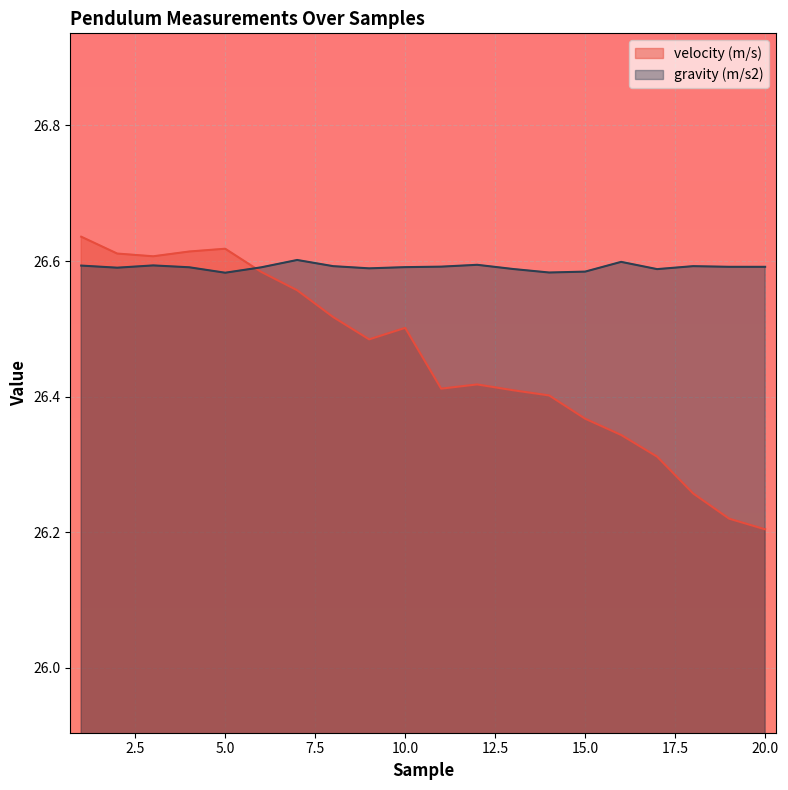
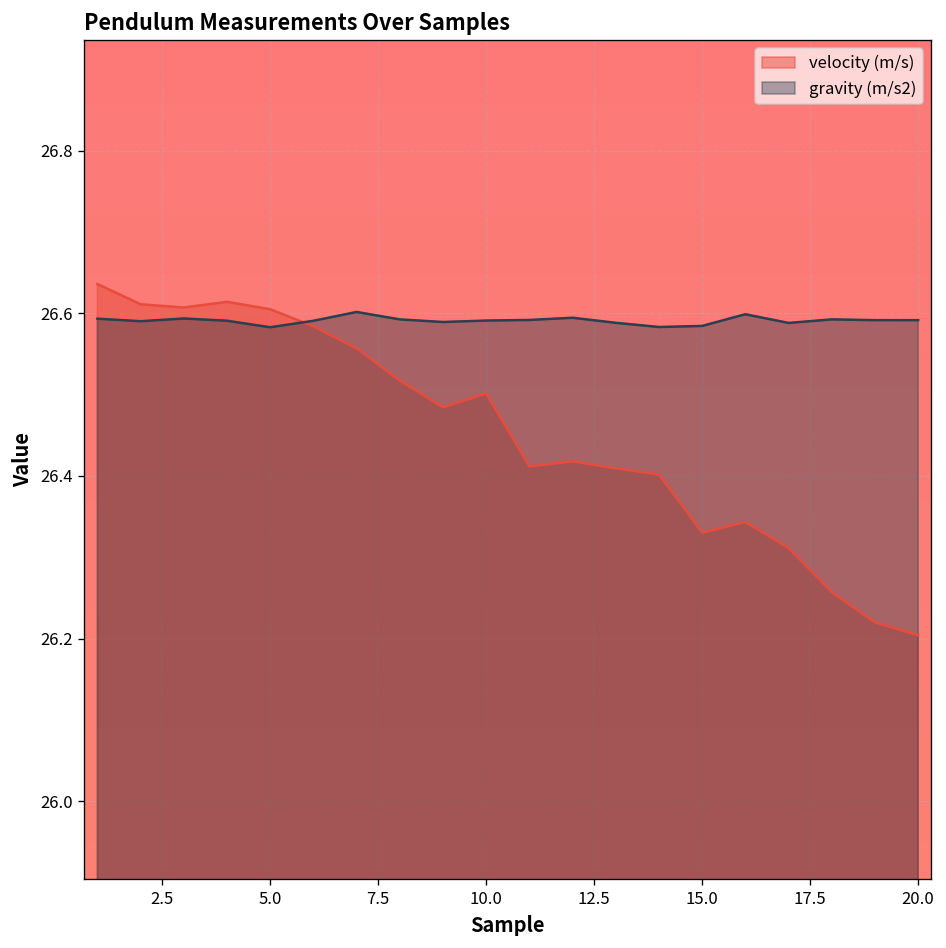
velocity (m/s), 5.0: 26.62 -> 26.60
velocity (m/s), 15.0: 26.37 -> 26.33
